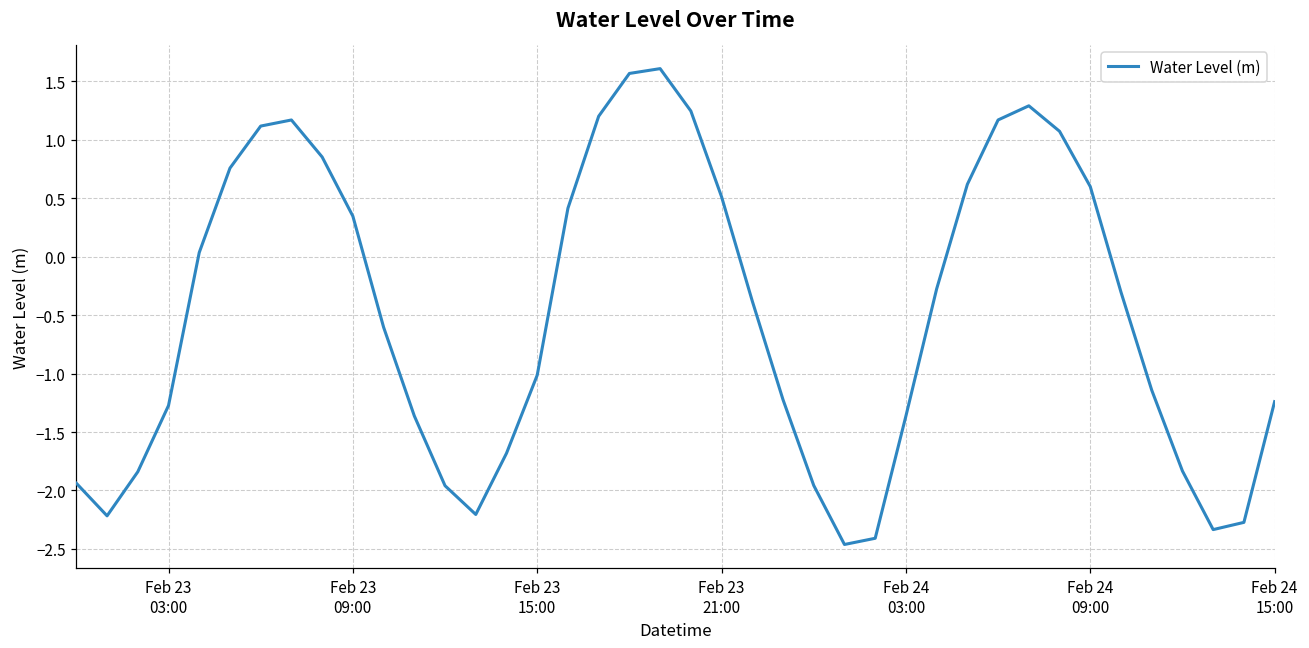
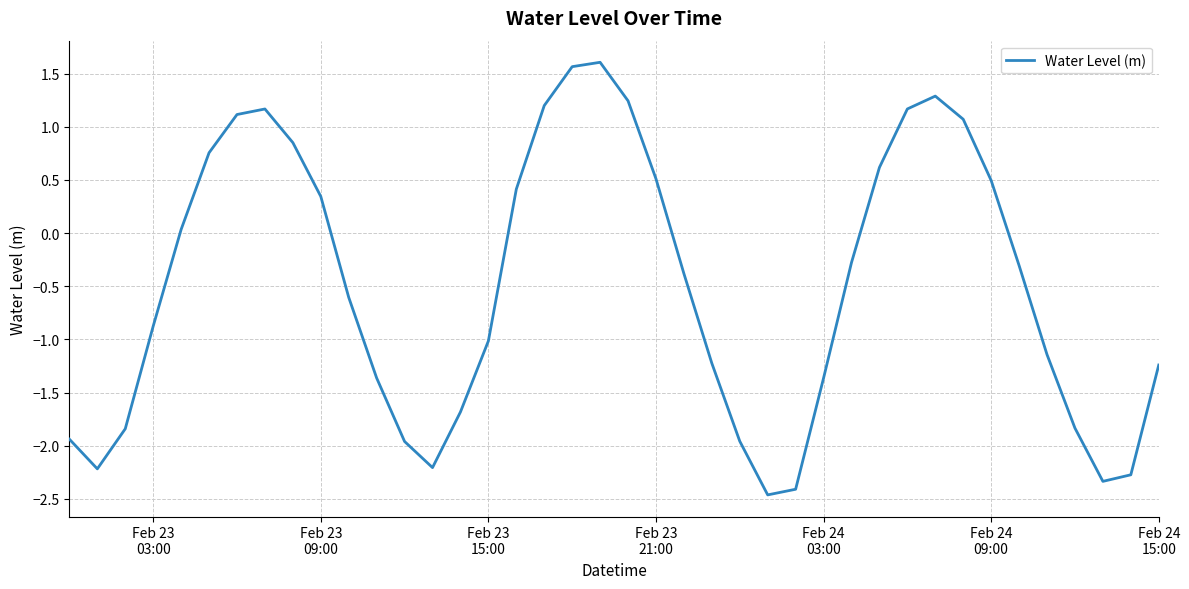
Feb 23 03:00: -1.27 -> -0.87
Feb 24 09:00: 0.60 -> 0.50
